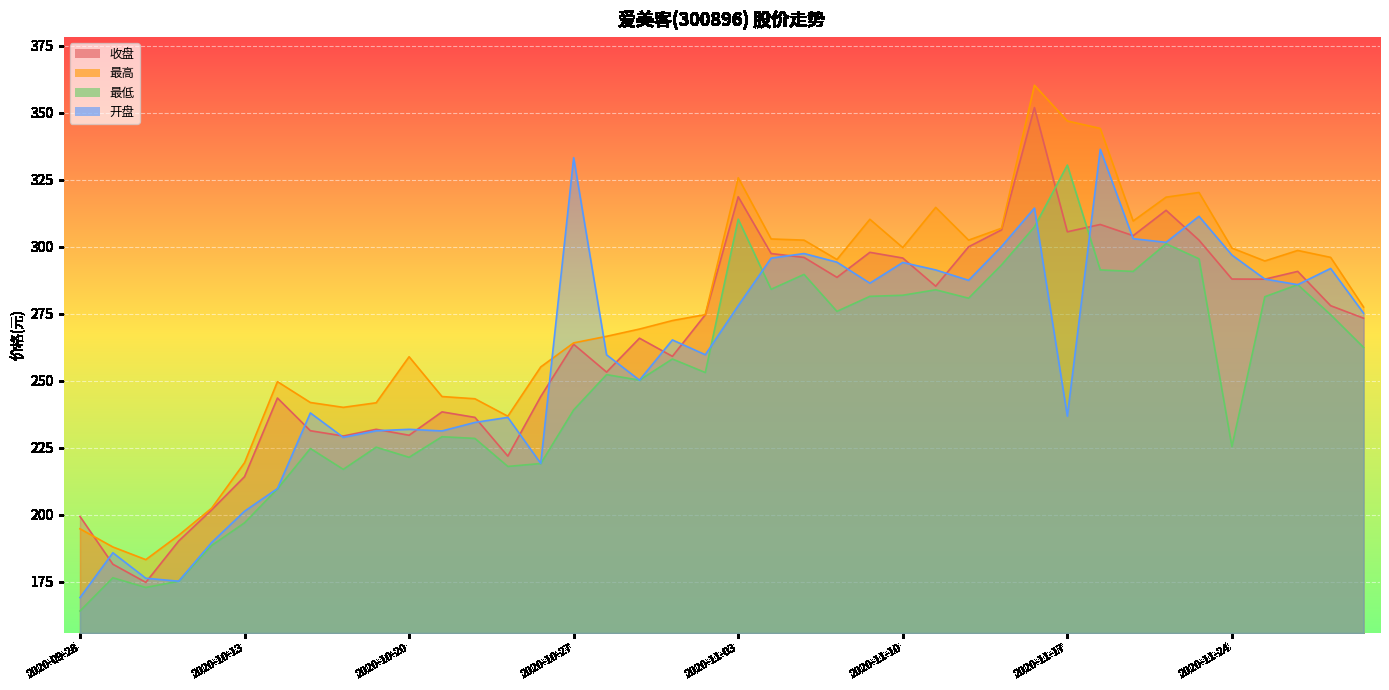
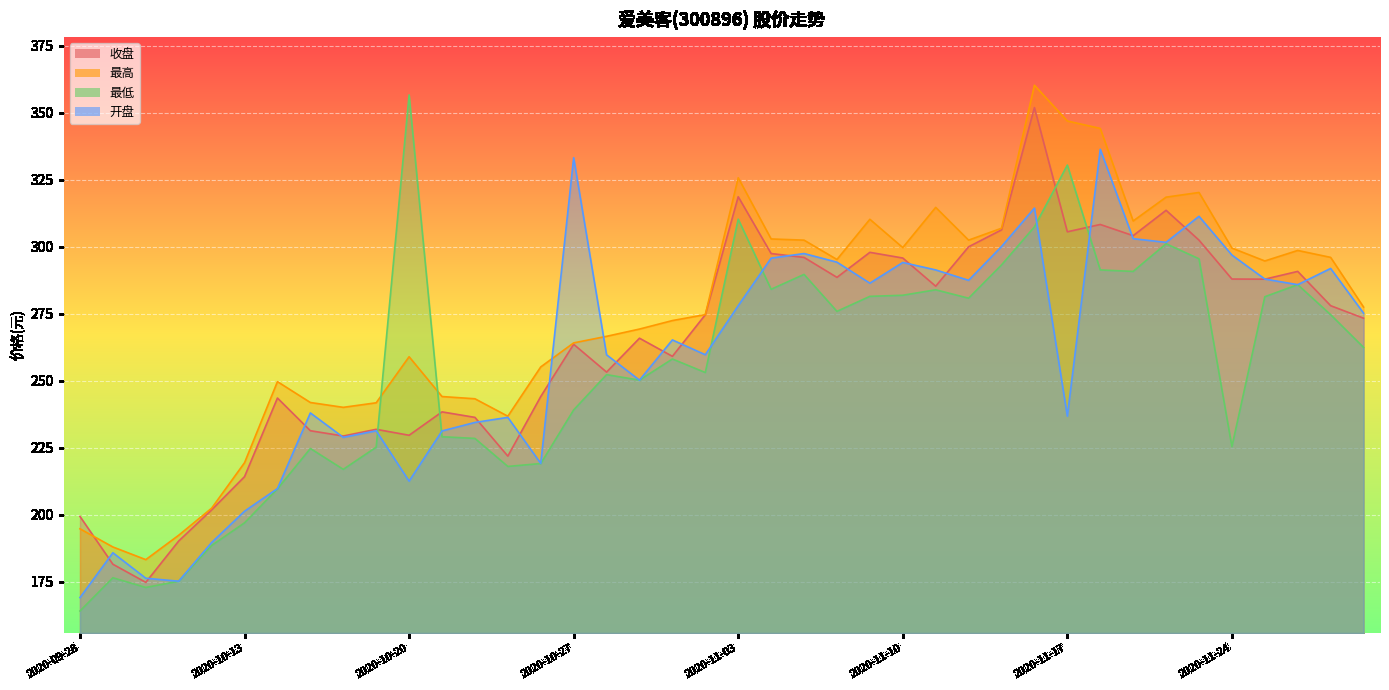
最低, 2020-10-20: 221 -> 357
开盘, 2020-10-20: 232 -> 213
